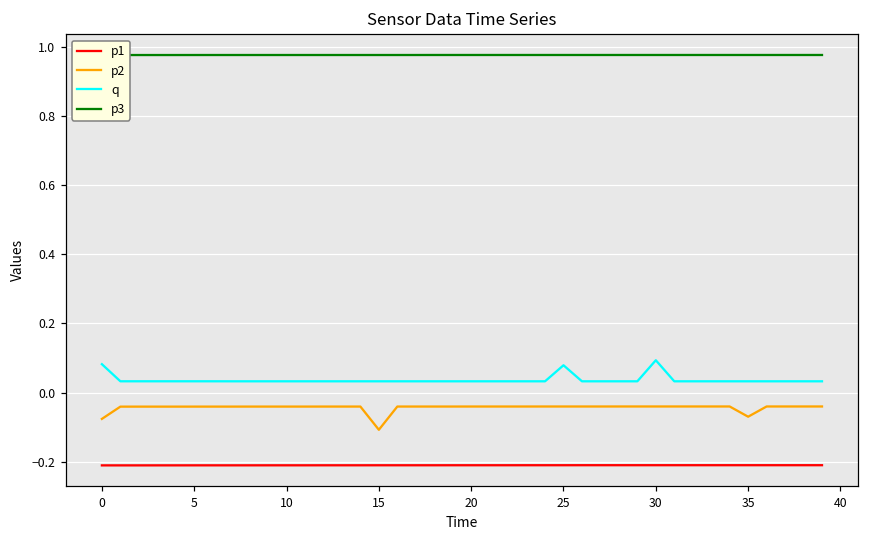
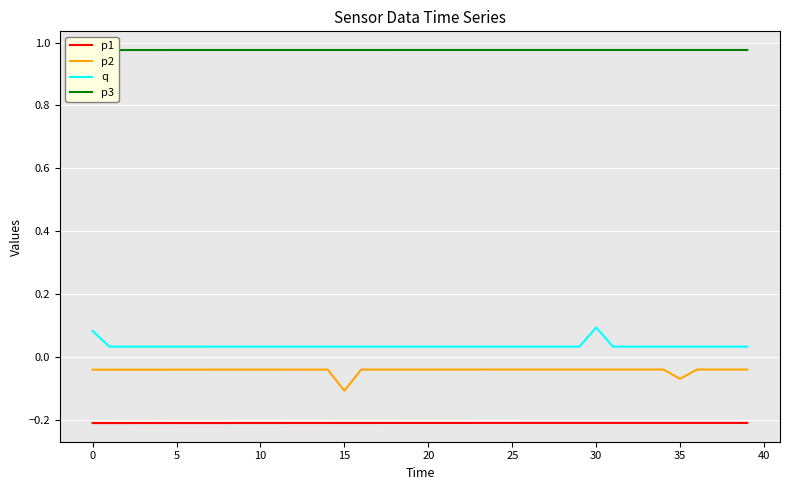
p2, 0: -0.08 -> -0.04
q, 25: 0.08 -> 0.03
